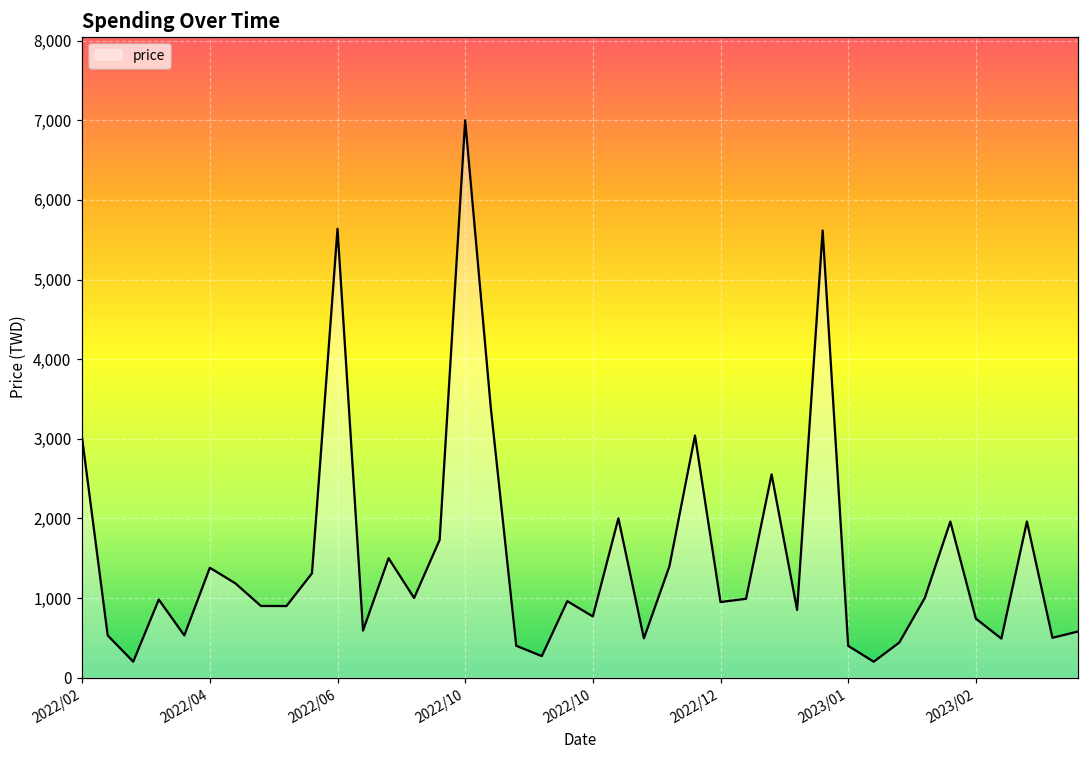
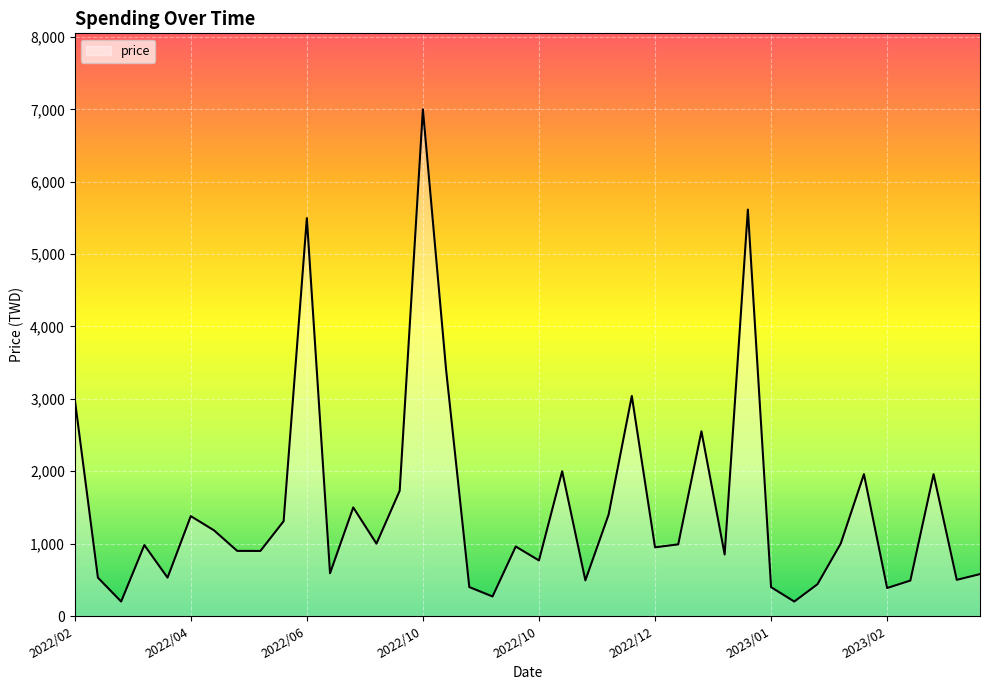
2022/06: 5,600 -> 5,500
2023/02: 700 -> 400
